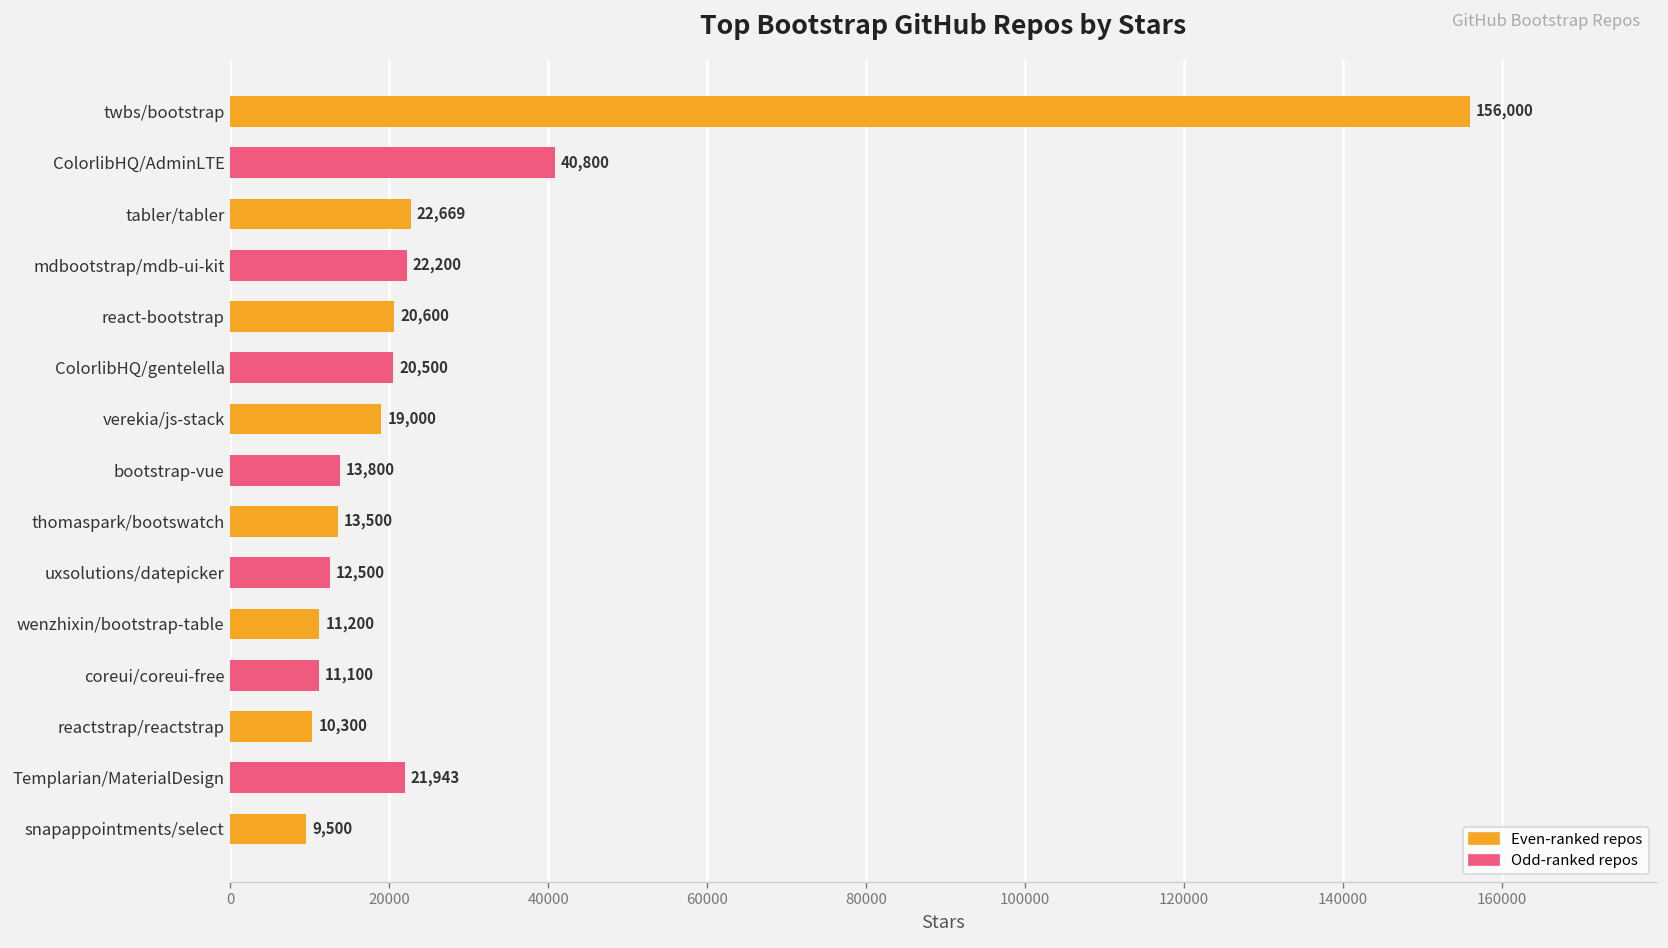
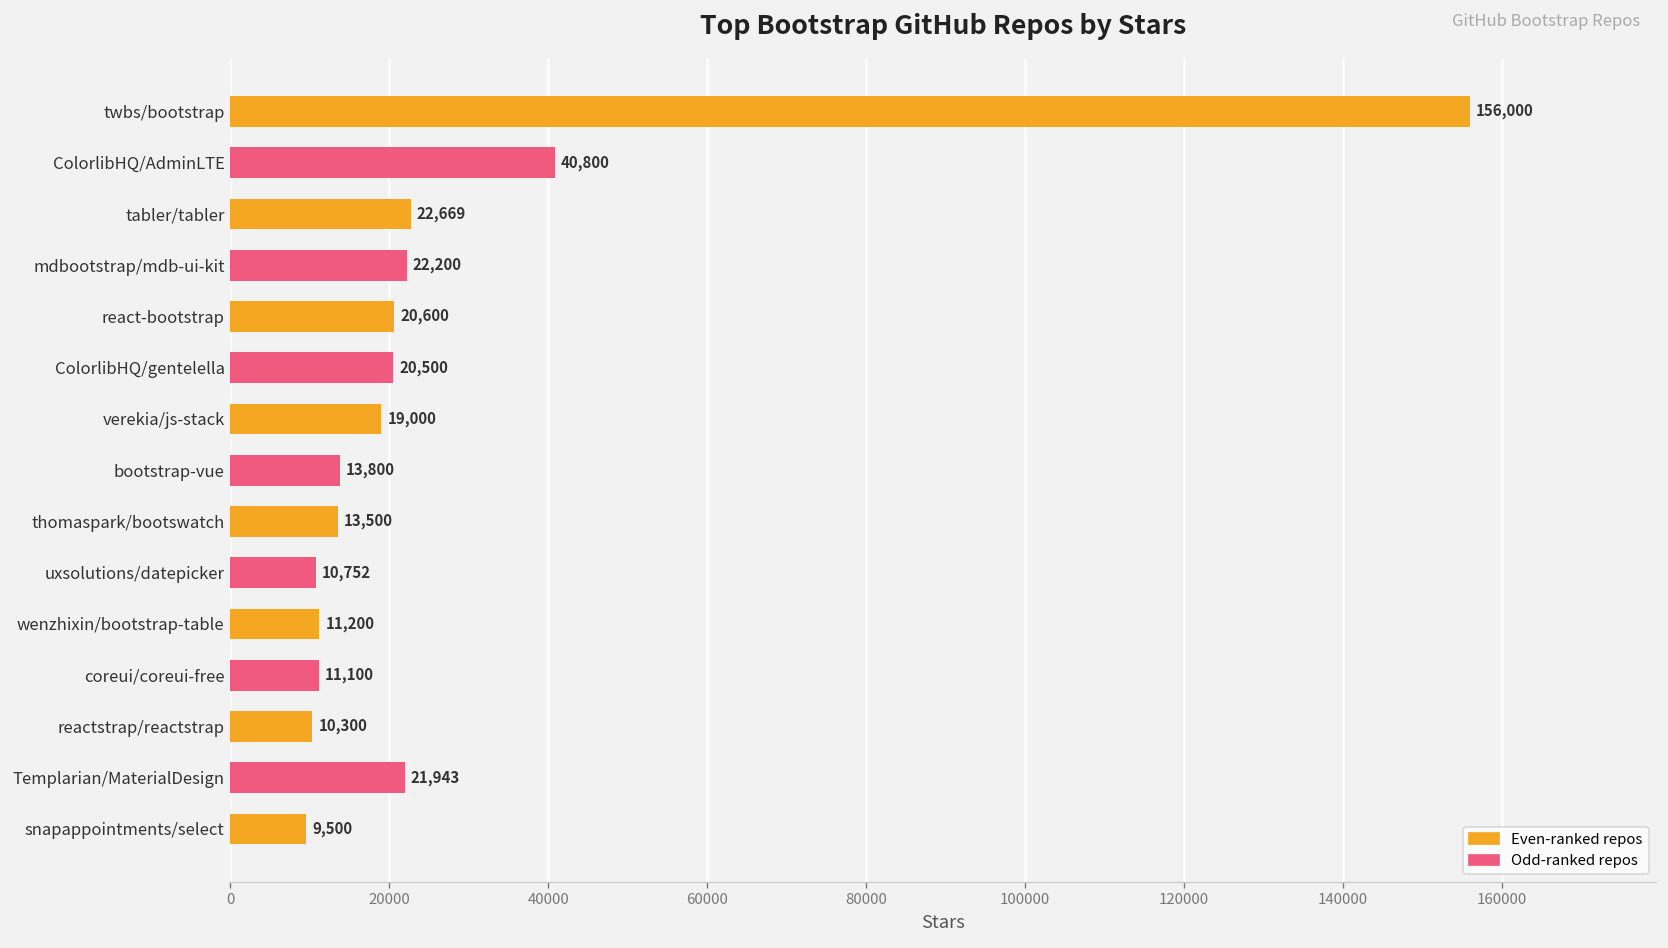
uxsolutions/datepicker: 12,500 -> 10,752
